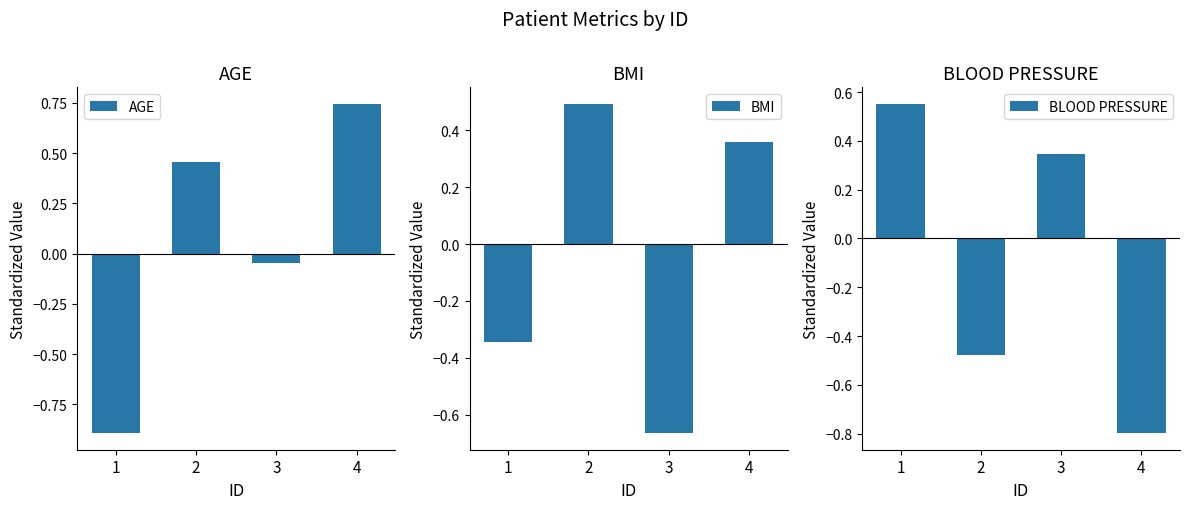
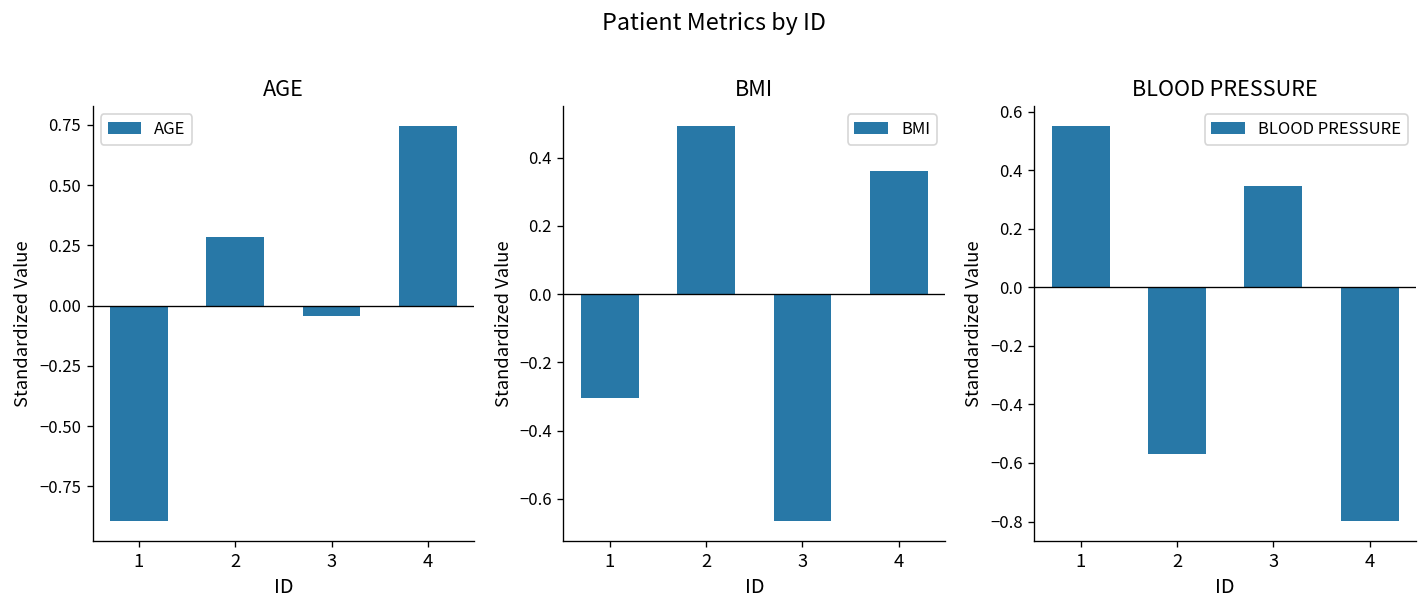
AGE, 2: 0.46 -> 0.29
BMI, 1: -0.35 -> -0.30
BLOOD PRESSURE, 2: -0.48 -> -0.57
